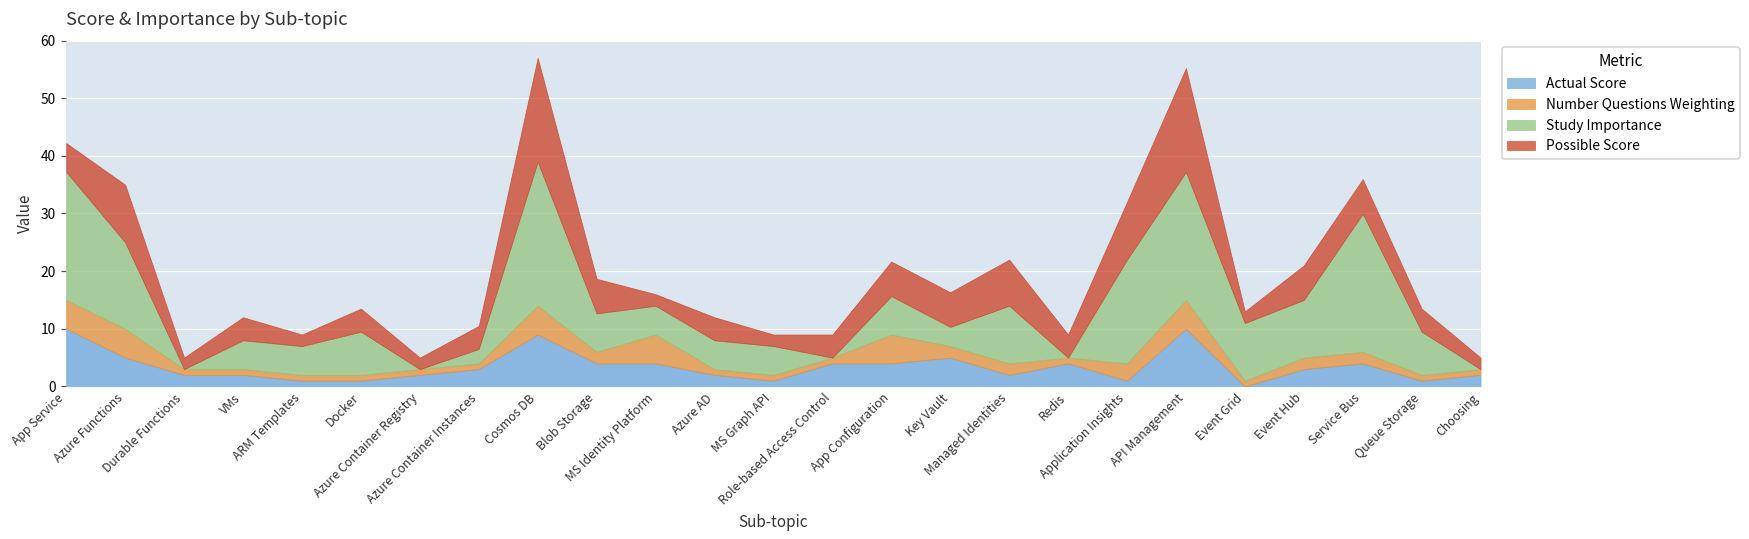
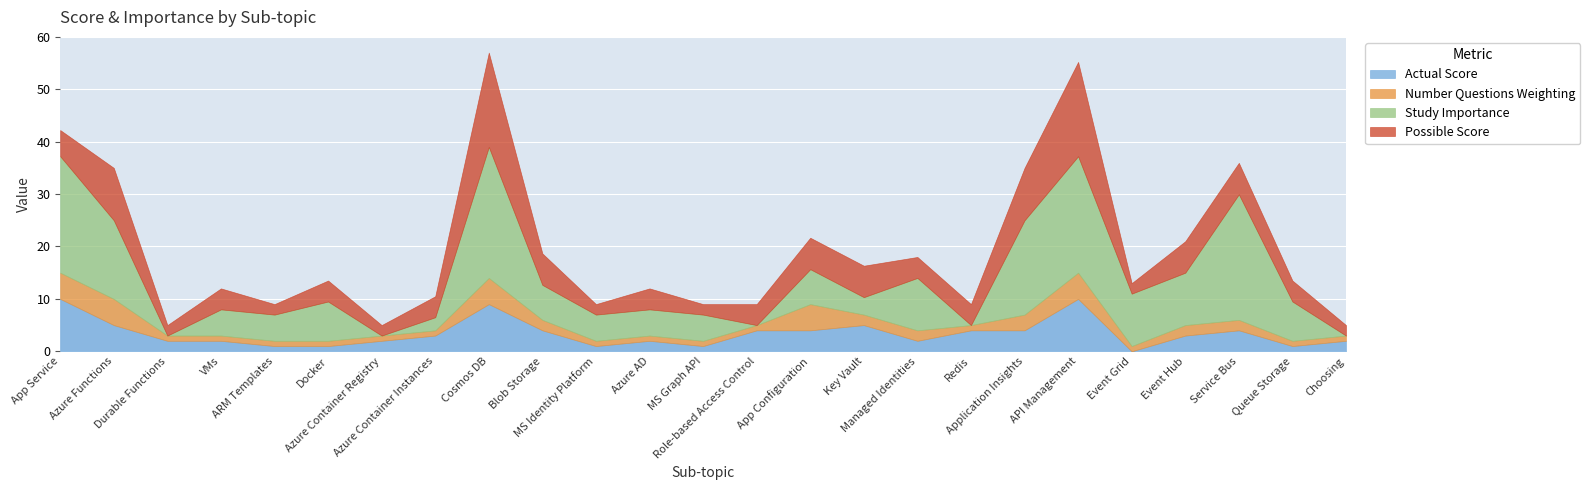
Actual Score, MS Identity Platform: 4 -> 1
Number Questions Weighting, MS Identity Platform: 5 -> 1
Possible Score, Managed Identities: 8 -> 4
Actual Score, Application Insights: 1 -> 4
